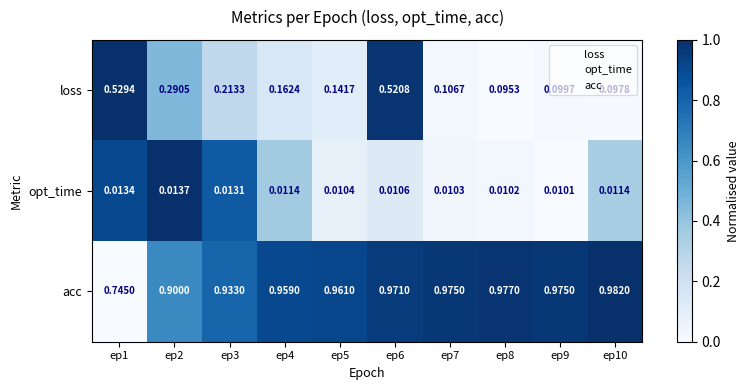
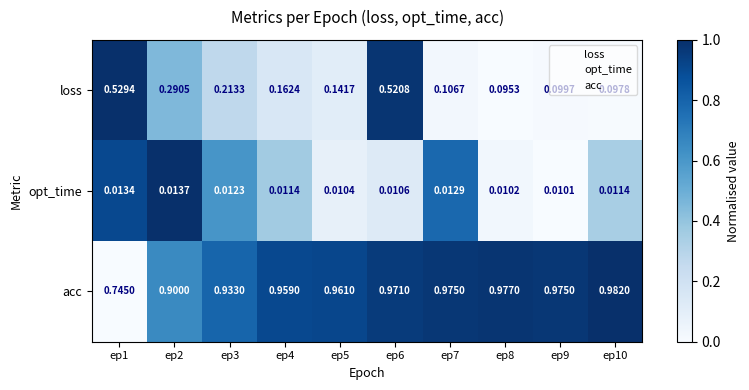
opt_time, ep3: 0.0131 -> 0.0123
opt_time, ep7: 0.0103 -> 0.0129
